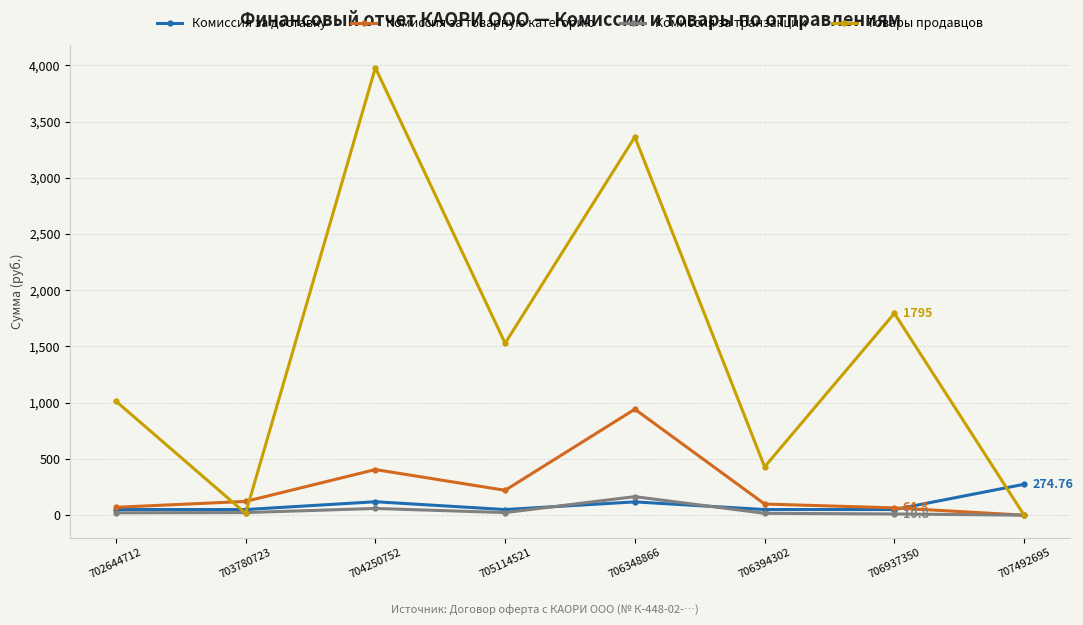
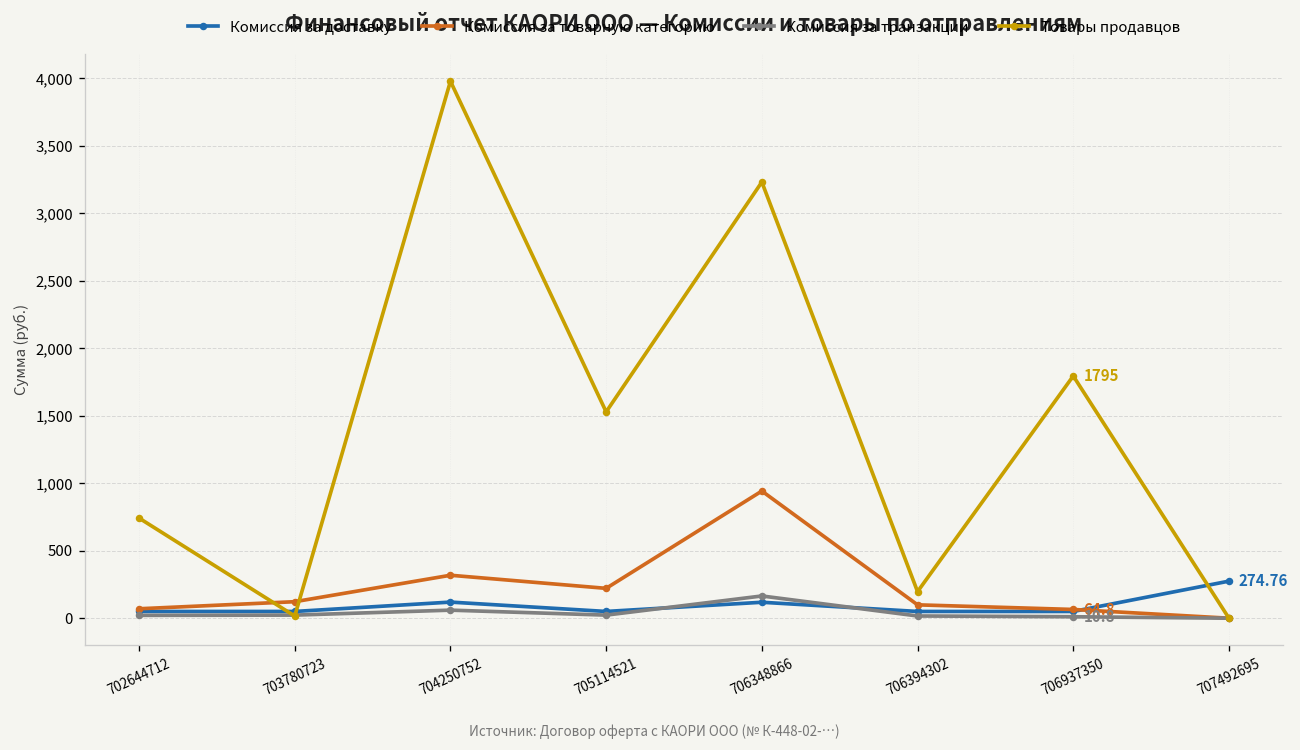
Товары продавцов, 702644712: 1,010 -> 740
Комиссия за товарную категорию, 704250752: 410 -> 320
Товары продавцов, 706348866: 3,360 -> 3,230
Товары продавцов, 706394302: 430 -> 200
